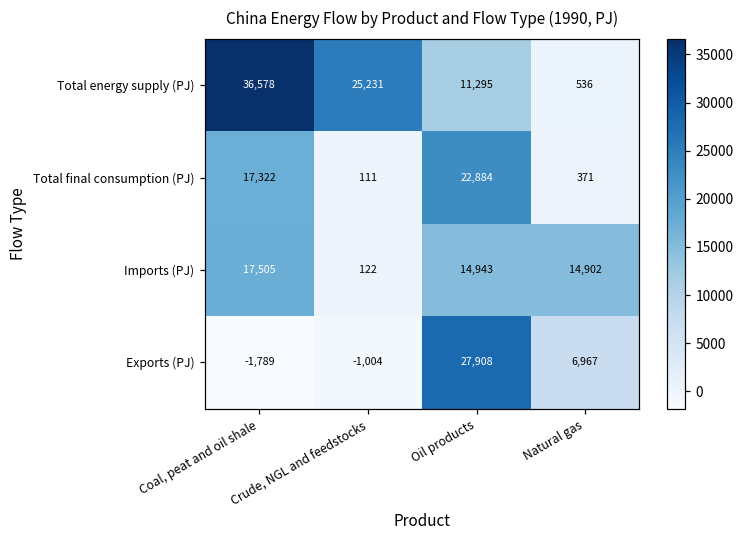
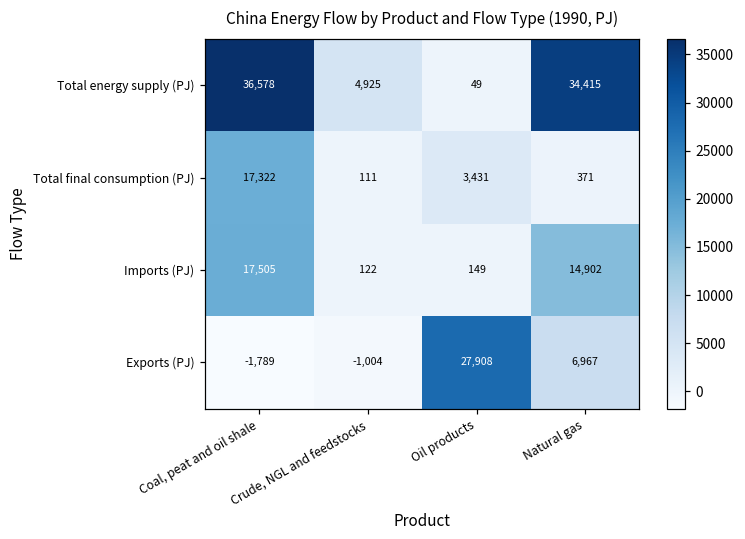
Total energy supply (PJ), Crude, NGL and feedstocks: 25,231 -> 4,925
Total energy supply (PJ), Oil products: 11,295 -> 49
Total energy supply (PJ), Natural gas: 536 -> 34,415
Total final consumption (PJ), Oil products: 22,884 -> 3,431
Imports (PJ), Oil products: 14,943 -> 149
